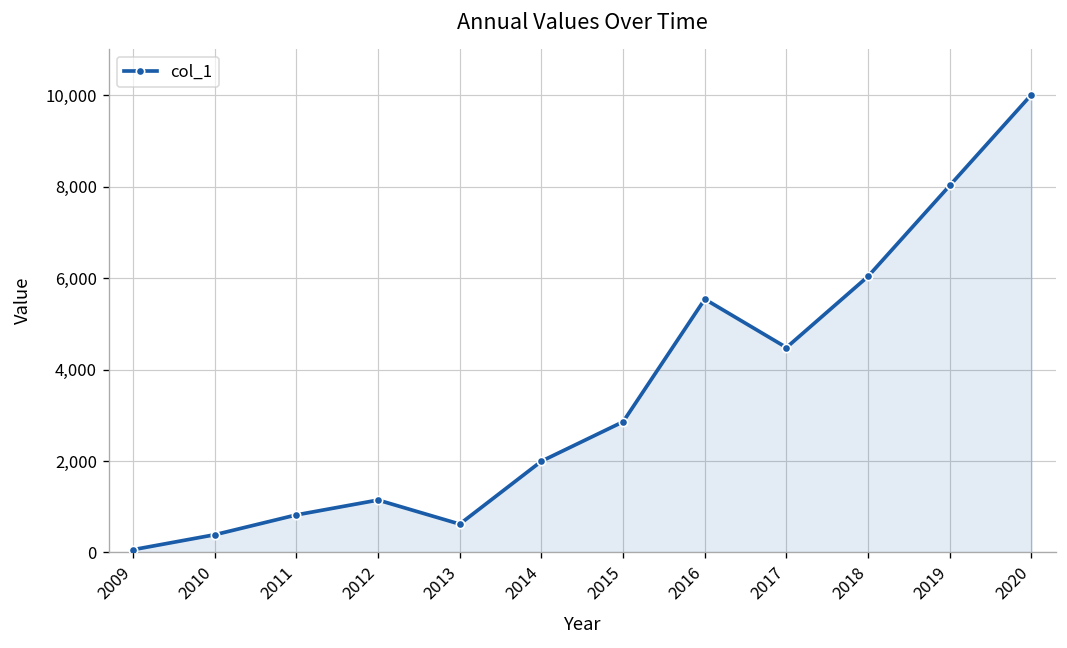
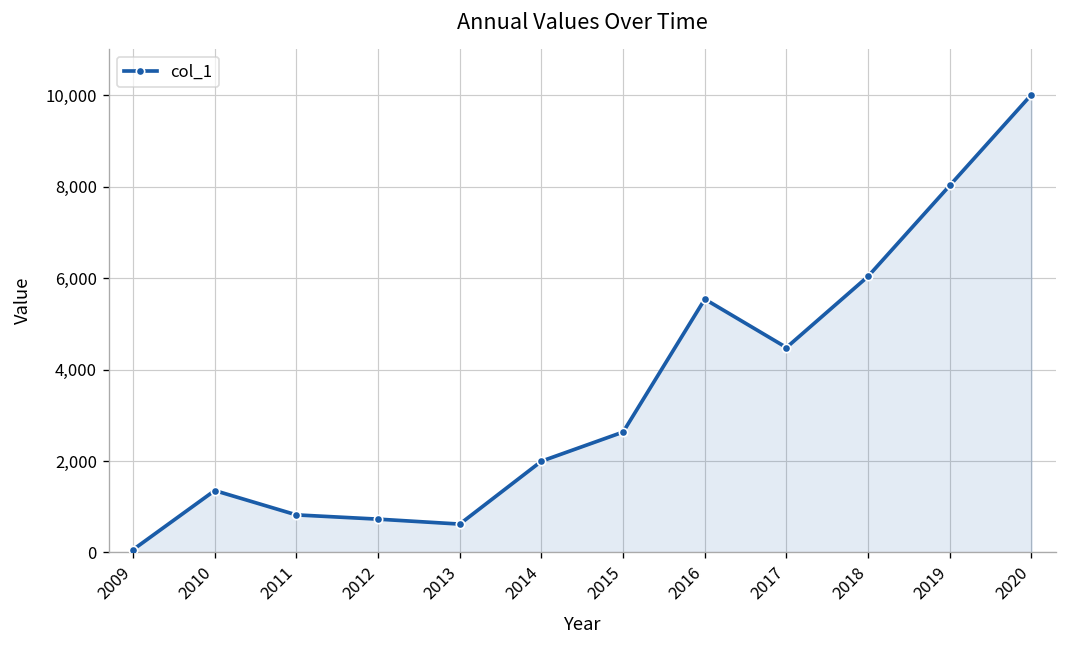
2010: 400 -> 1,400
2012: 1,100 -> 700
2015: 2,900 -> 2,600
